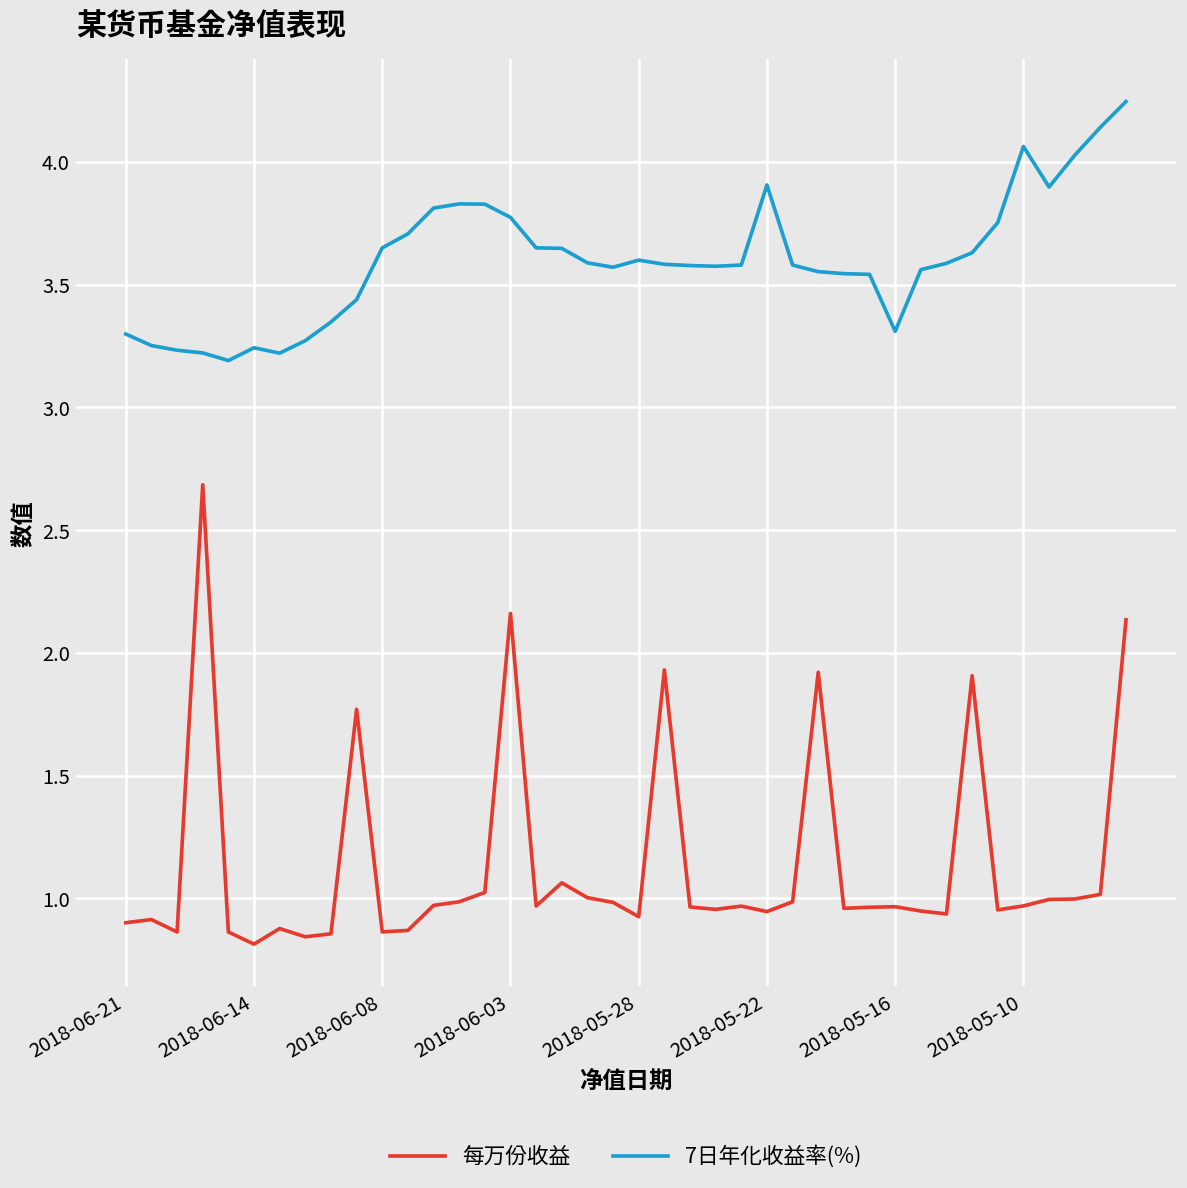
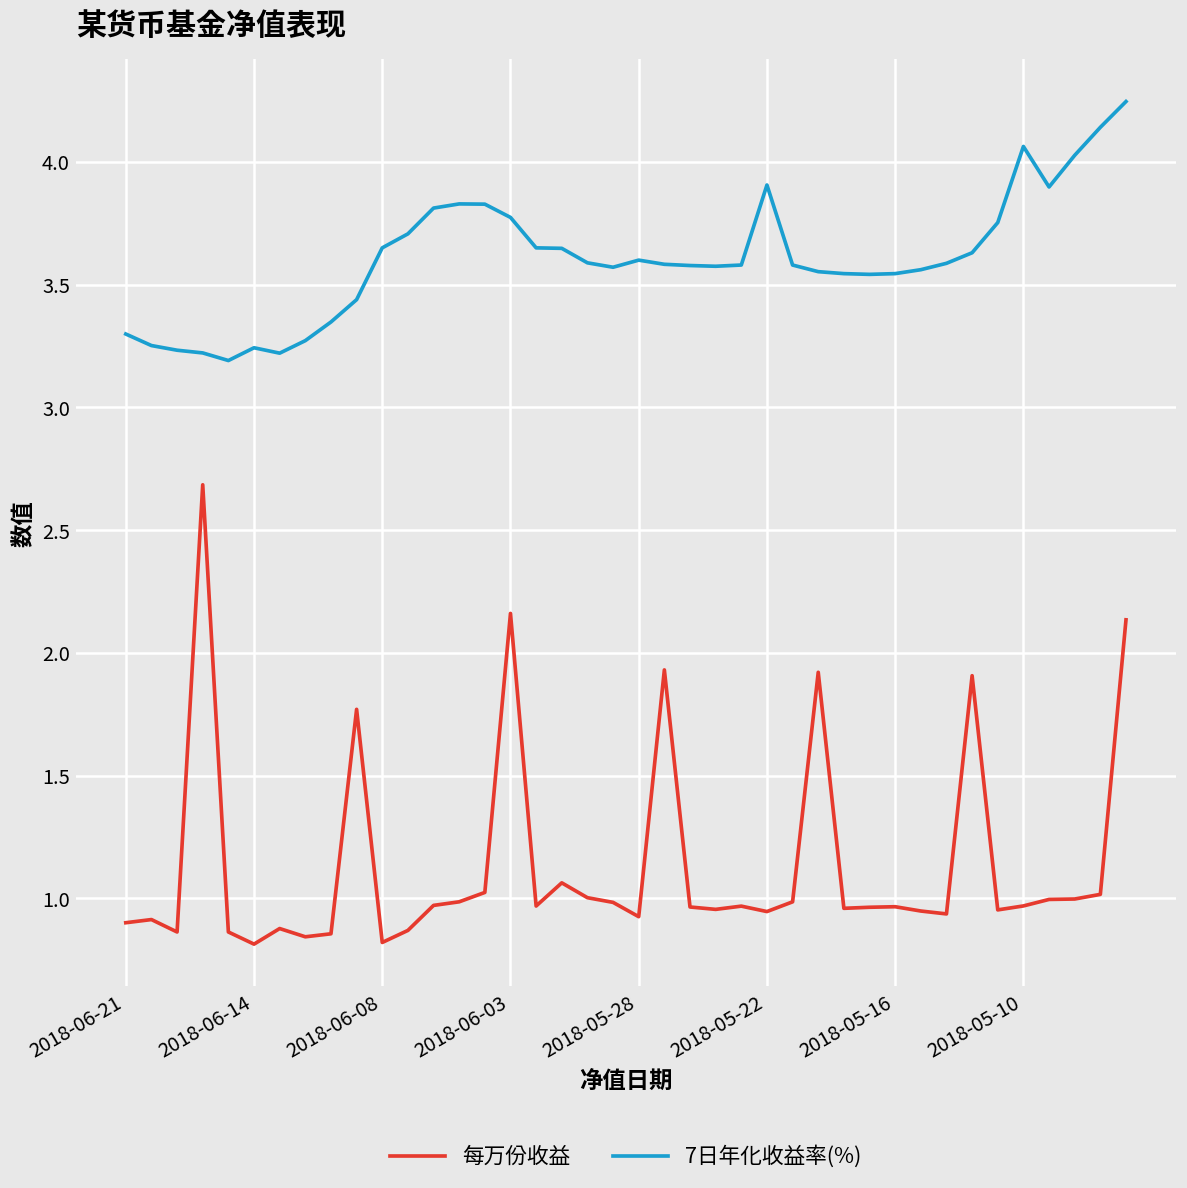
每万份收益, 2018-06-08: 0.86 -> 0.82
7日年化收益率(%), 2018-05-16: 3.31 -> 3.55
